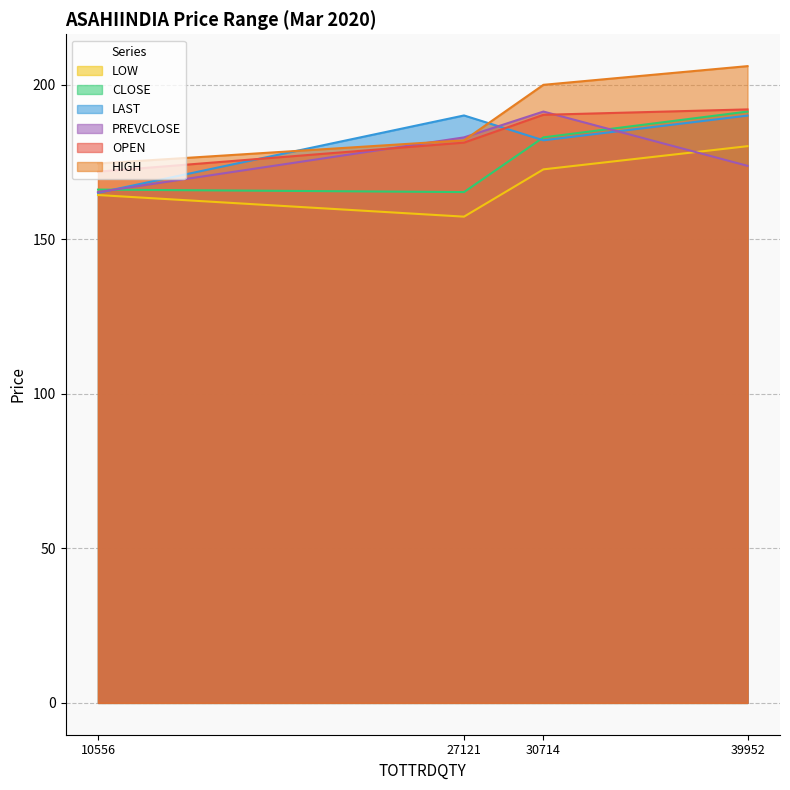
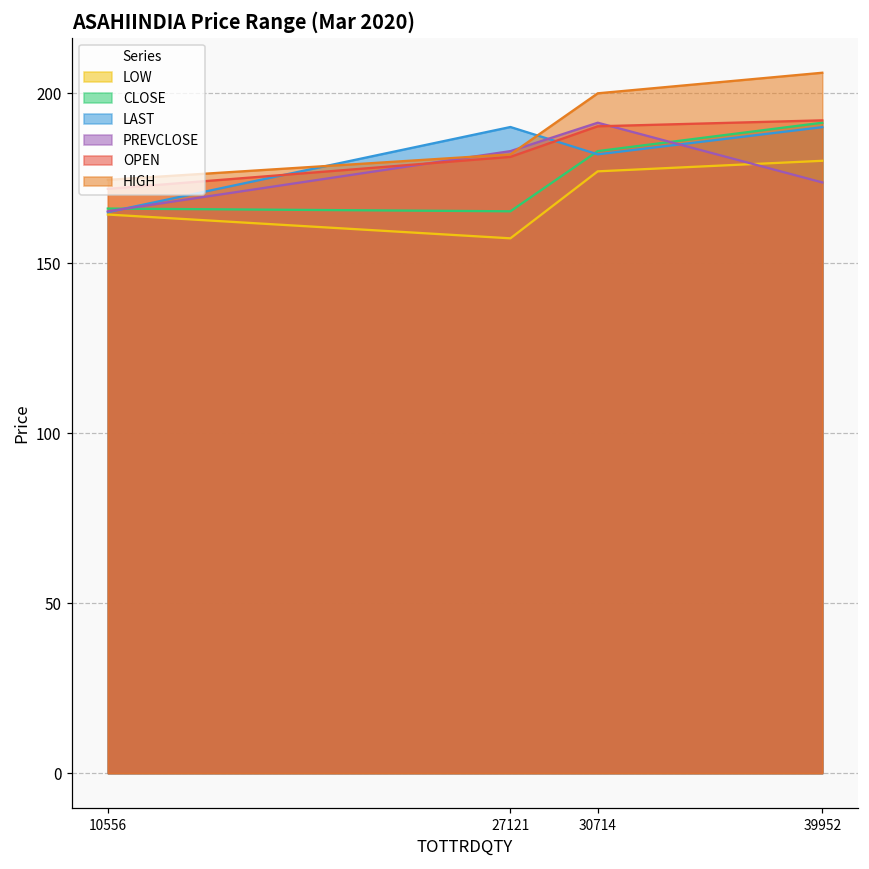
LOW, 30714: 173 -> 177
